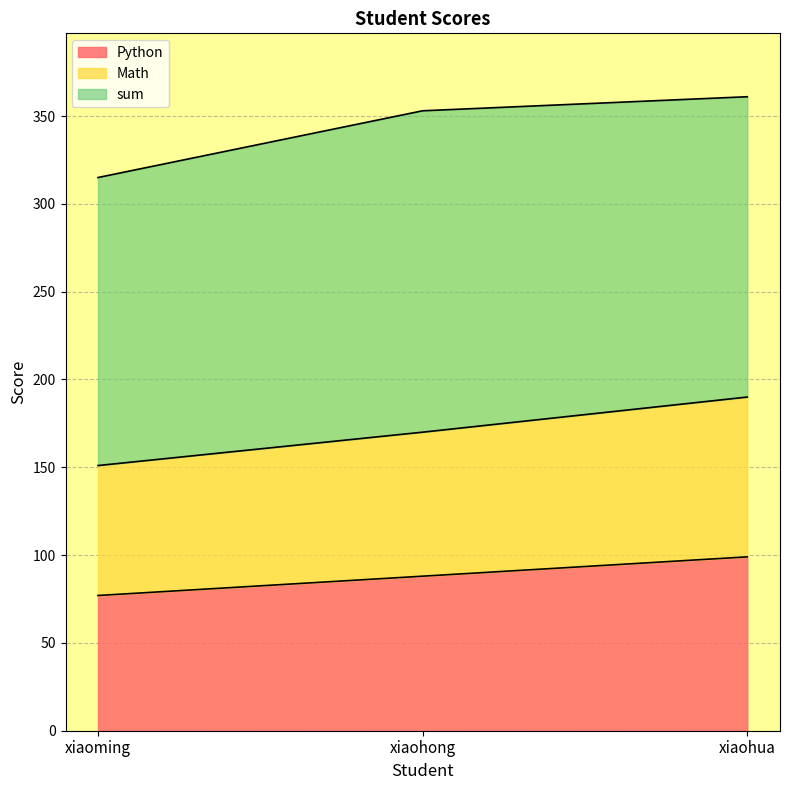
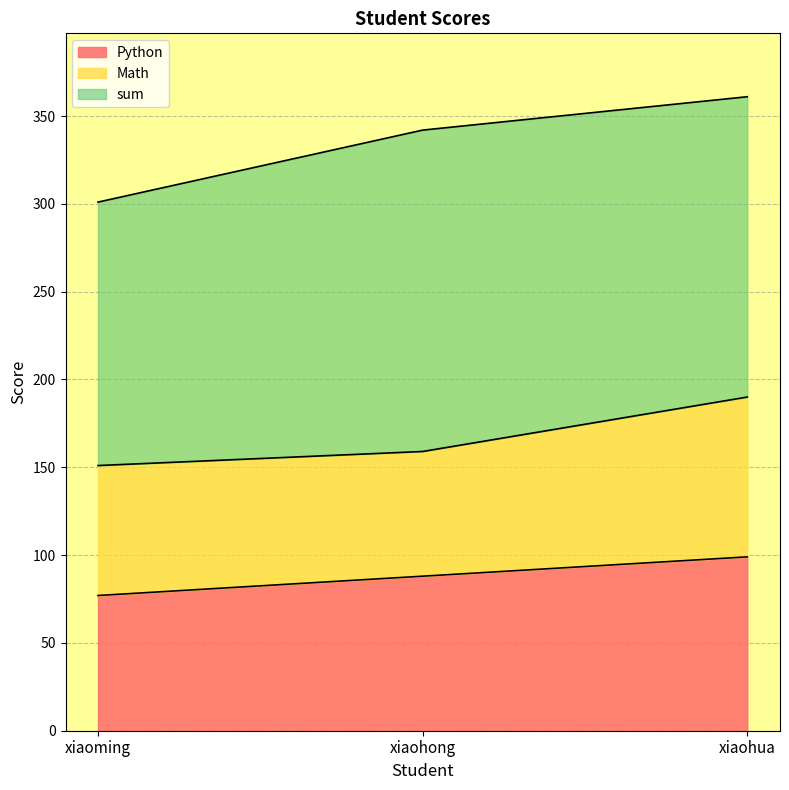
sum, xiaoming: 164 -> 150
Math, xiaohong: 82 -> 71
